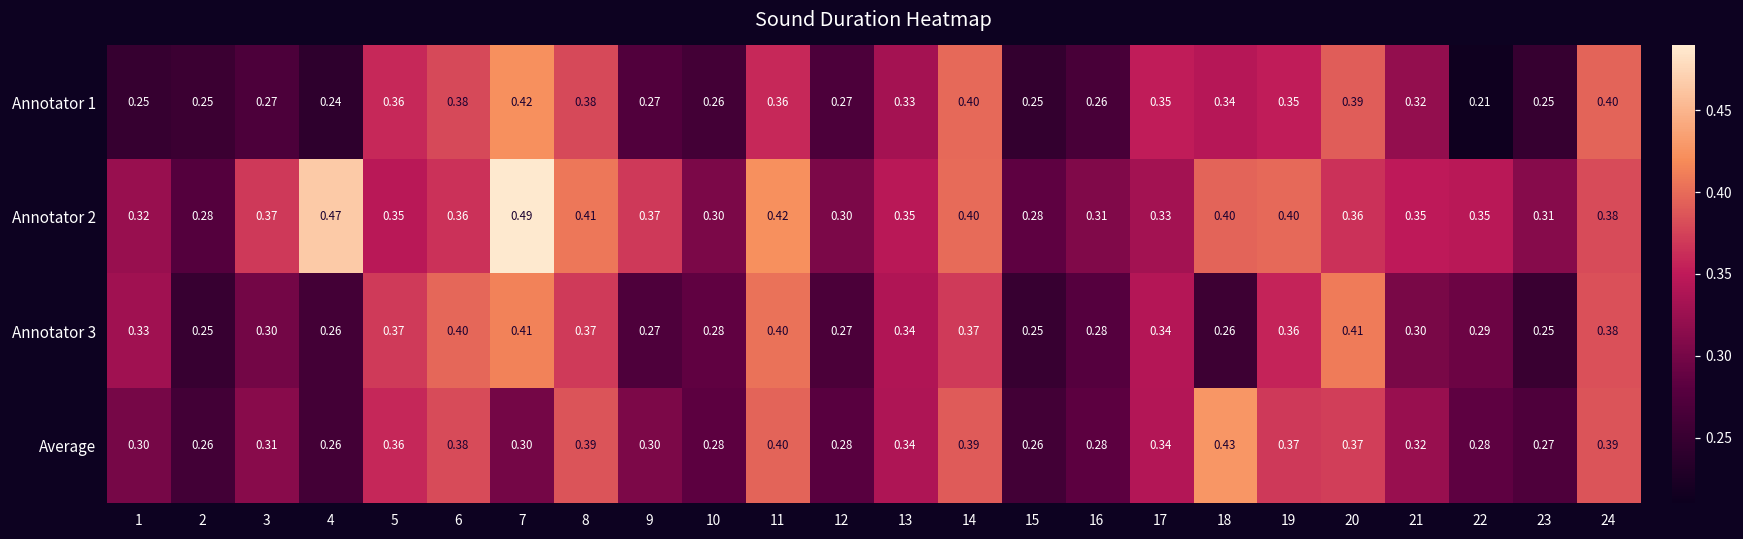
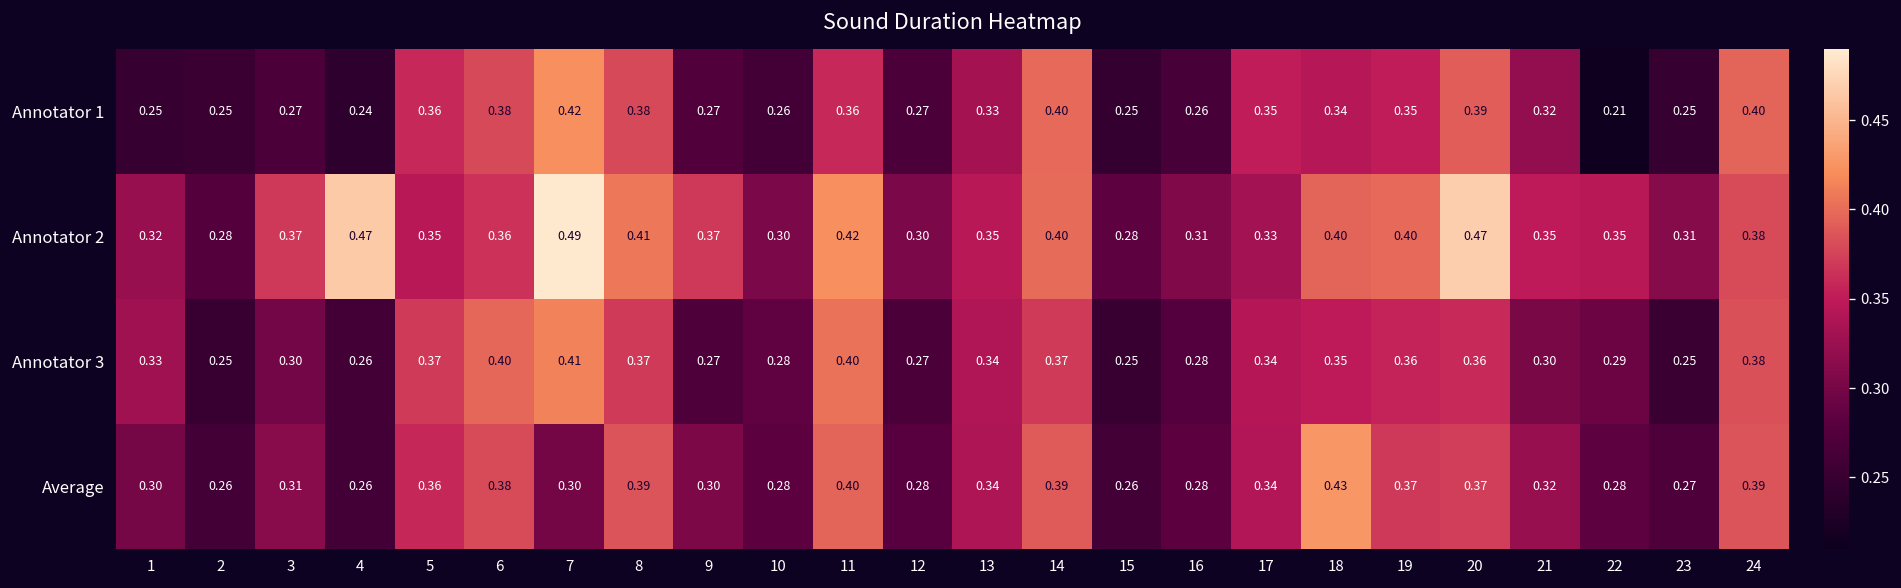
Annotator 2, 20: 0.36 -> 0.47
Annotator 3, 18: 0.26 -> 0.35
Annotator 3, 20: 0.41 -> 0.36
